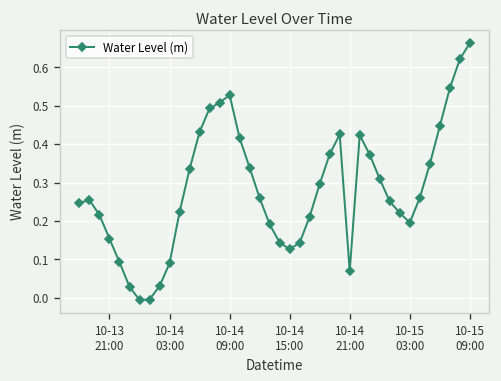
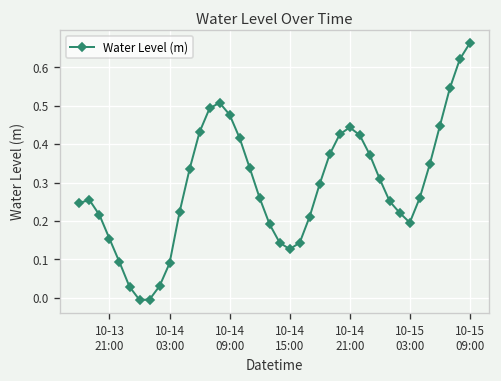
10-14 09:00: 0.53 -> 0.48
10-14 21:00: 0.07 -> 0.44
